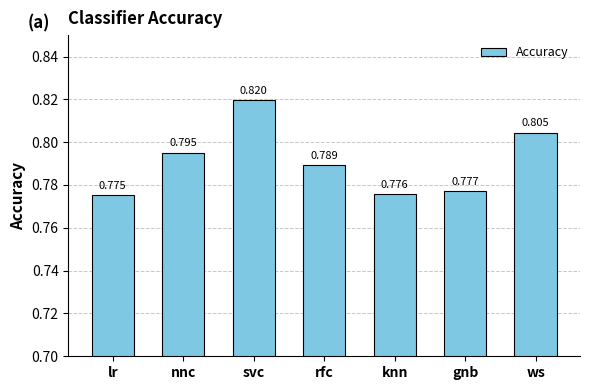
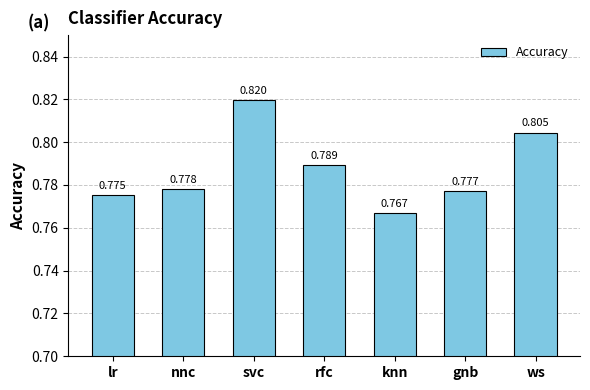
nnc: 0.795 -> 0.778
knn: 0.776 -> 0.767
